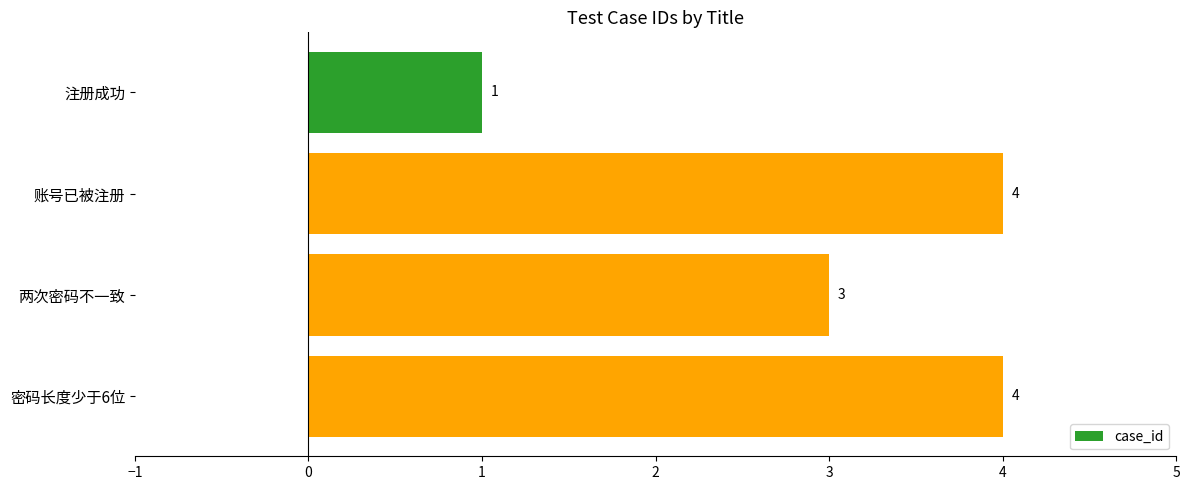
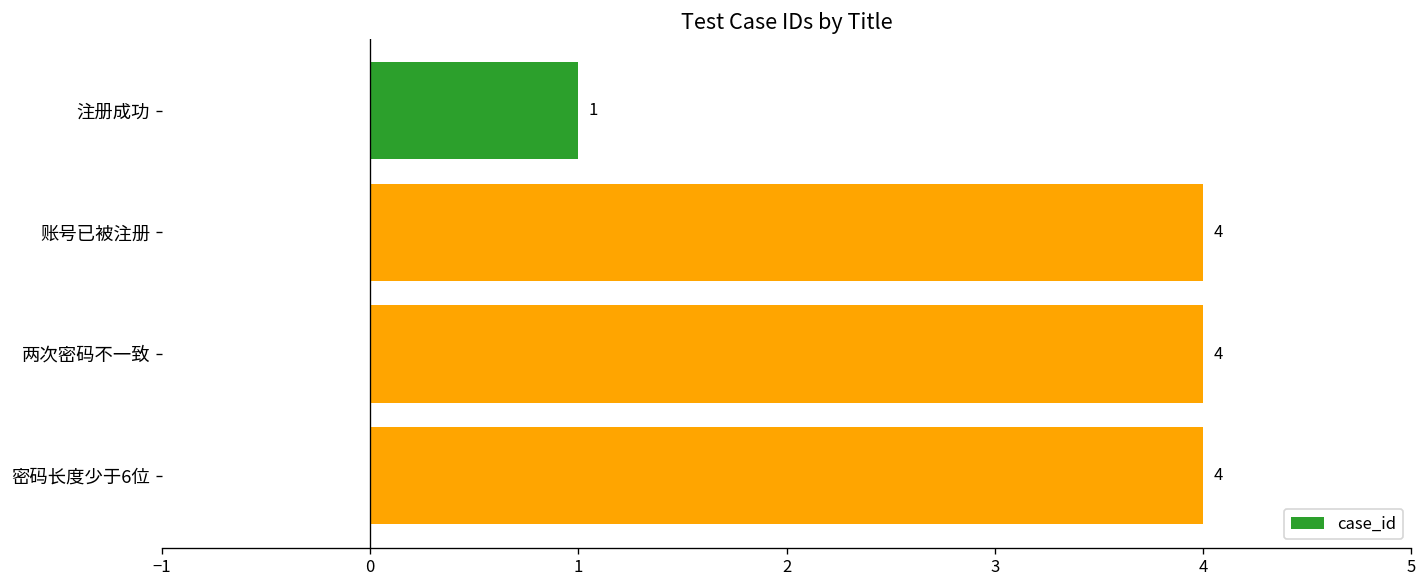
两次密码不一致: 3 -> 4
